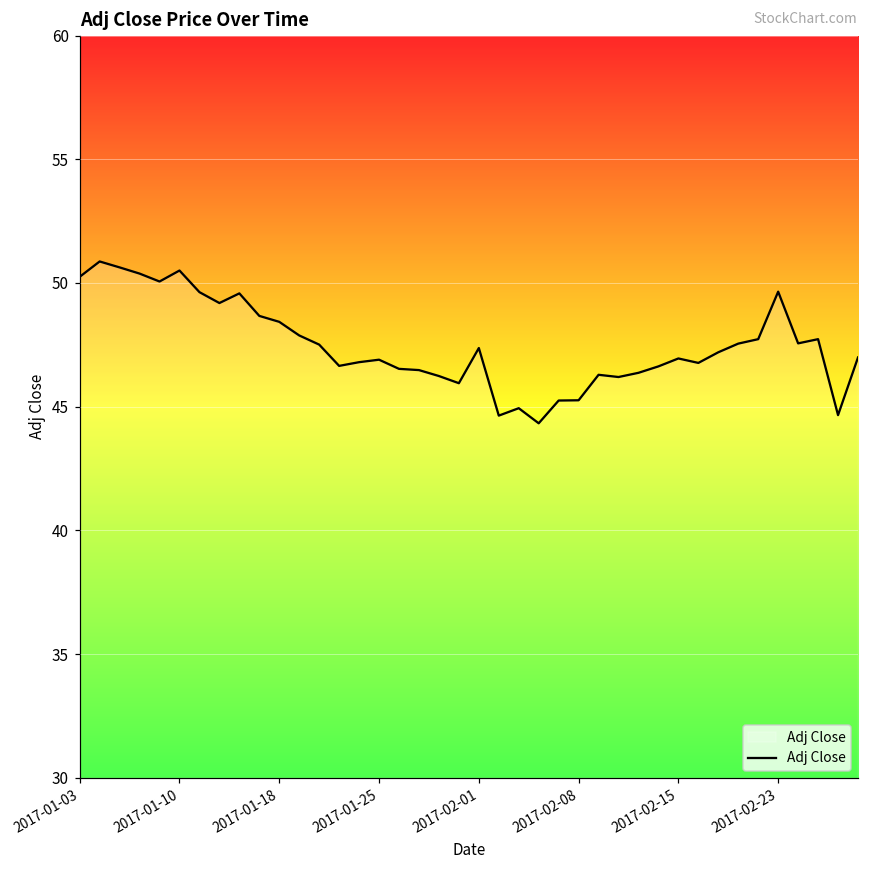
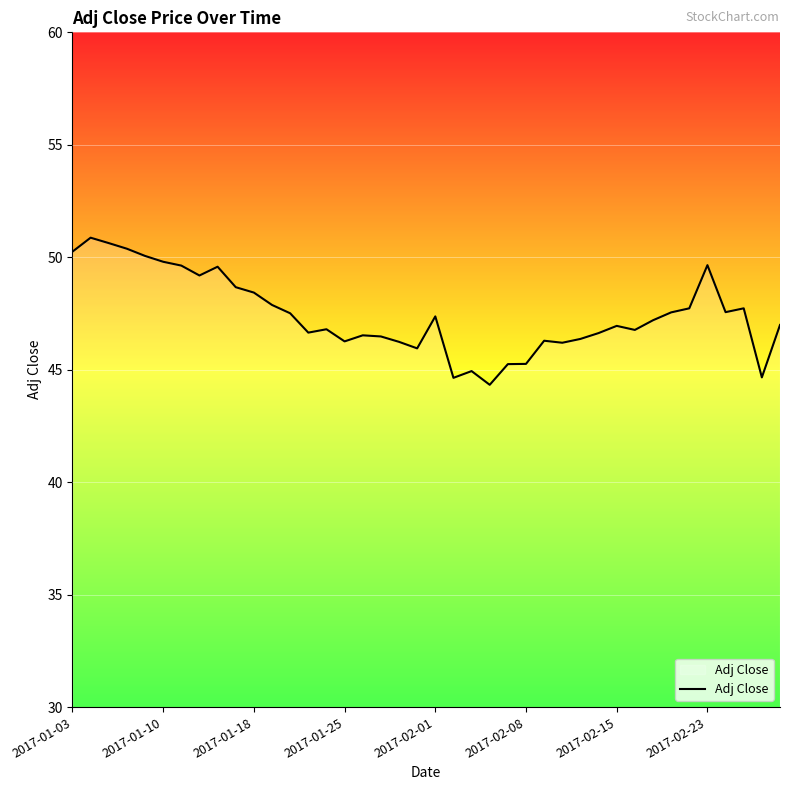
2017-01-10: 50.5 -> 49.8
2017-01-25: 46.9 -> 46.3
